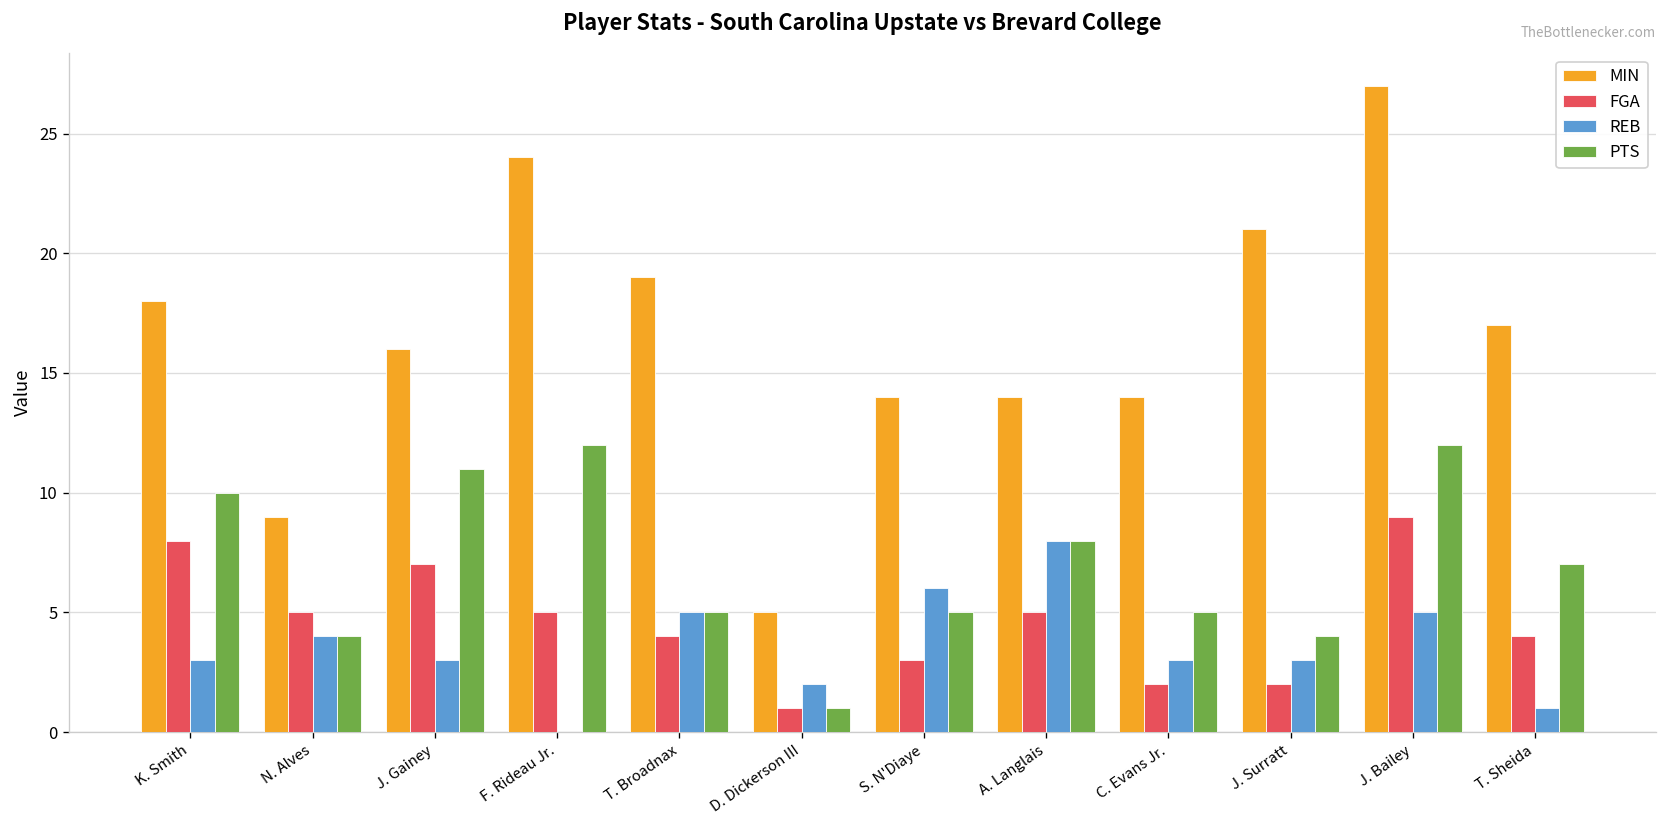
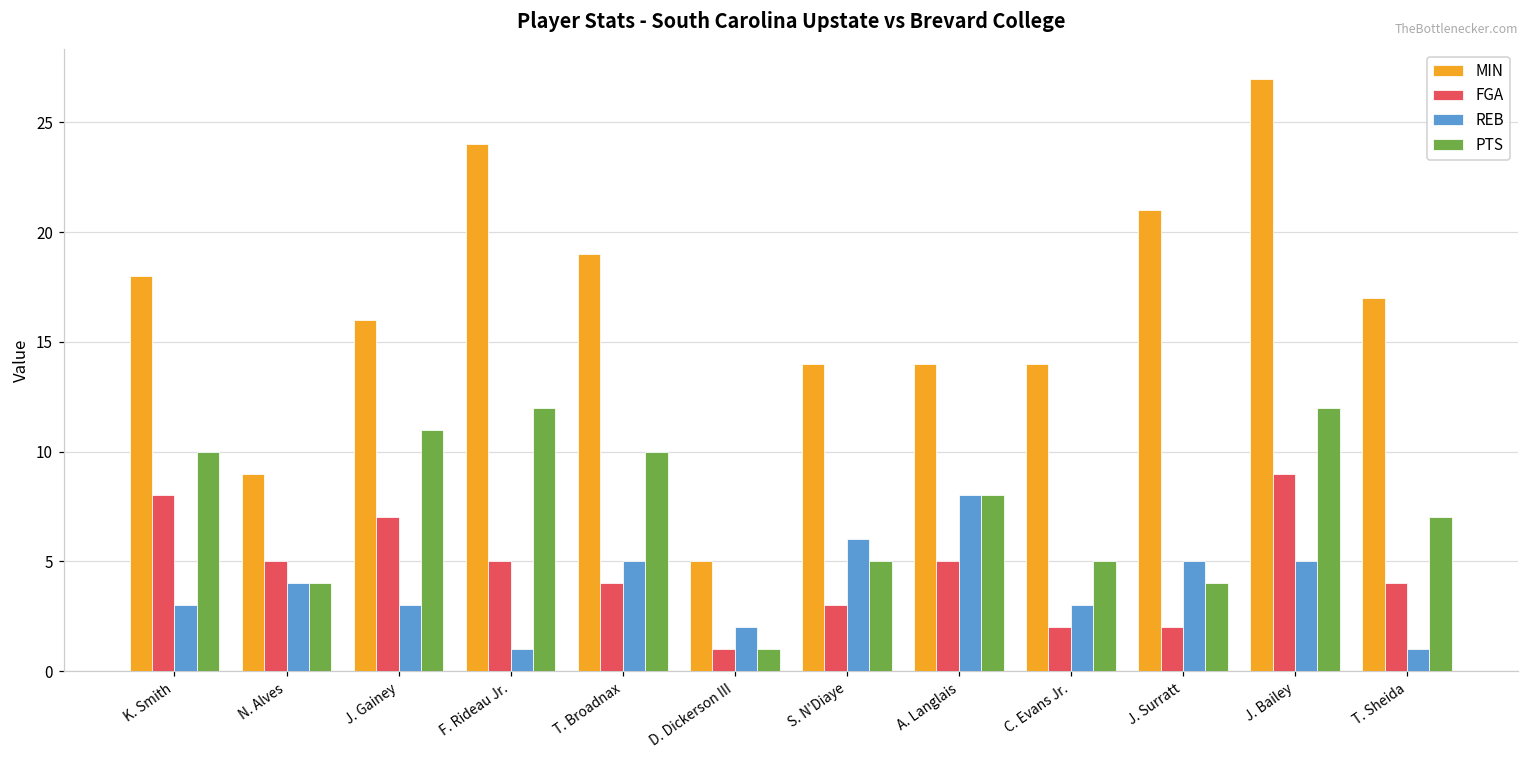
REB, F. Rideau Jr.: 0 -> 1
PTS, T. Broadnax: 5 -> 10
REB, J. Surratt: 3 -> 5
